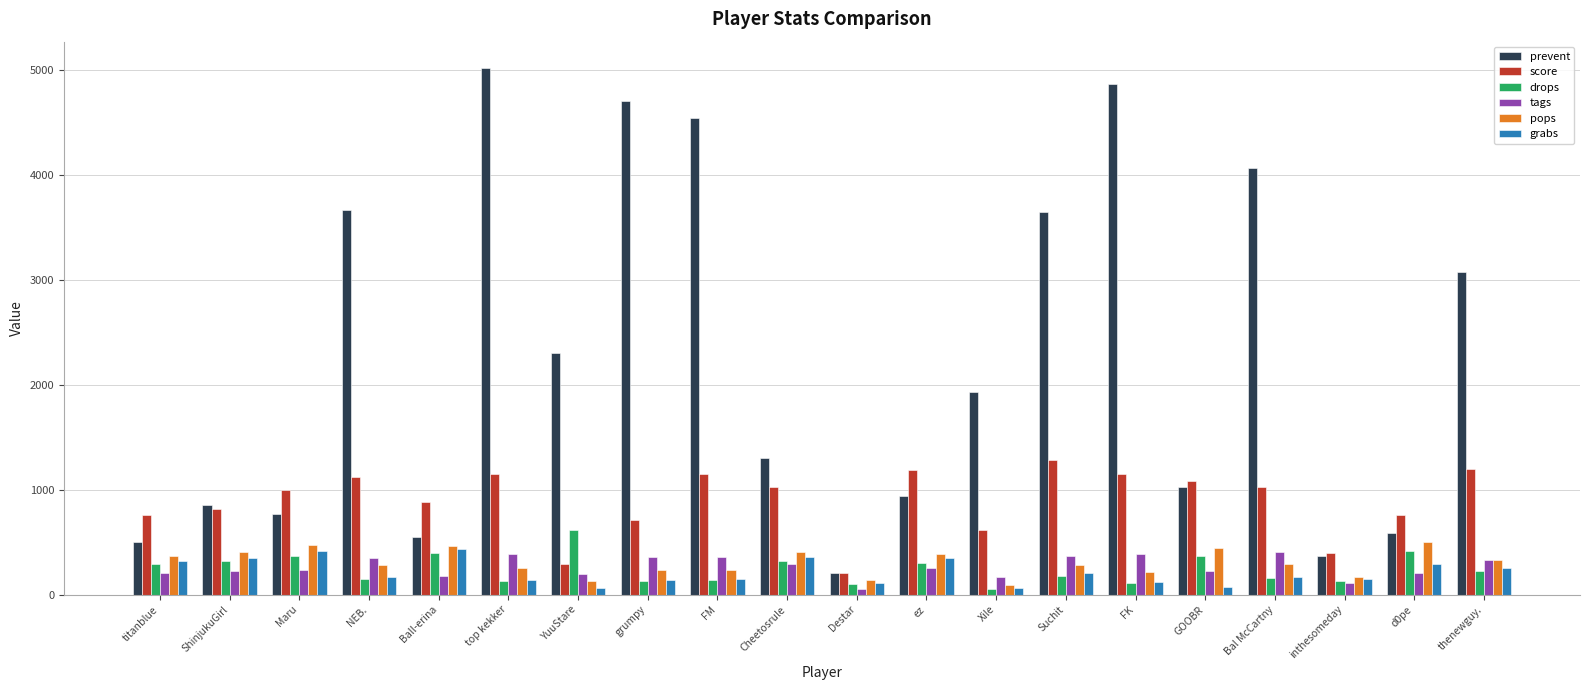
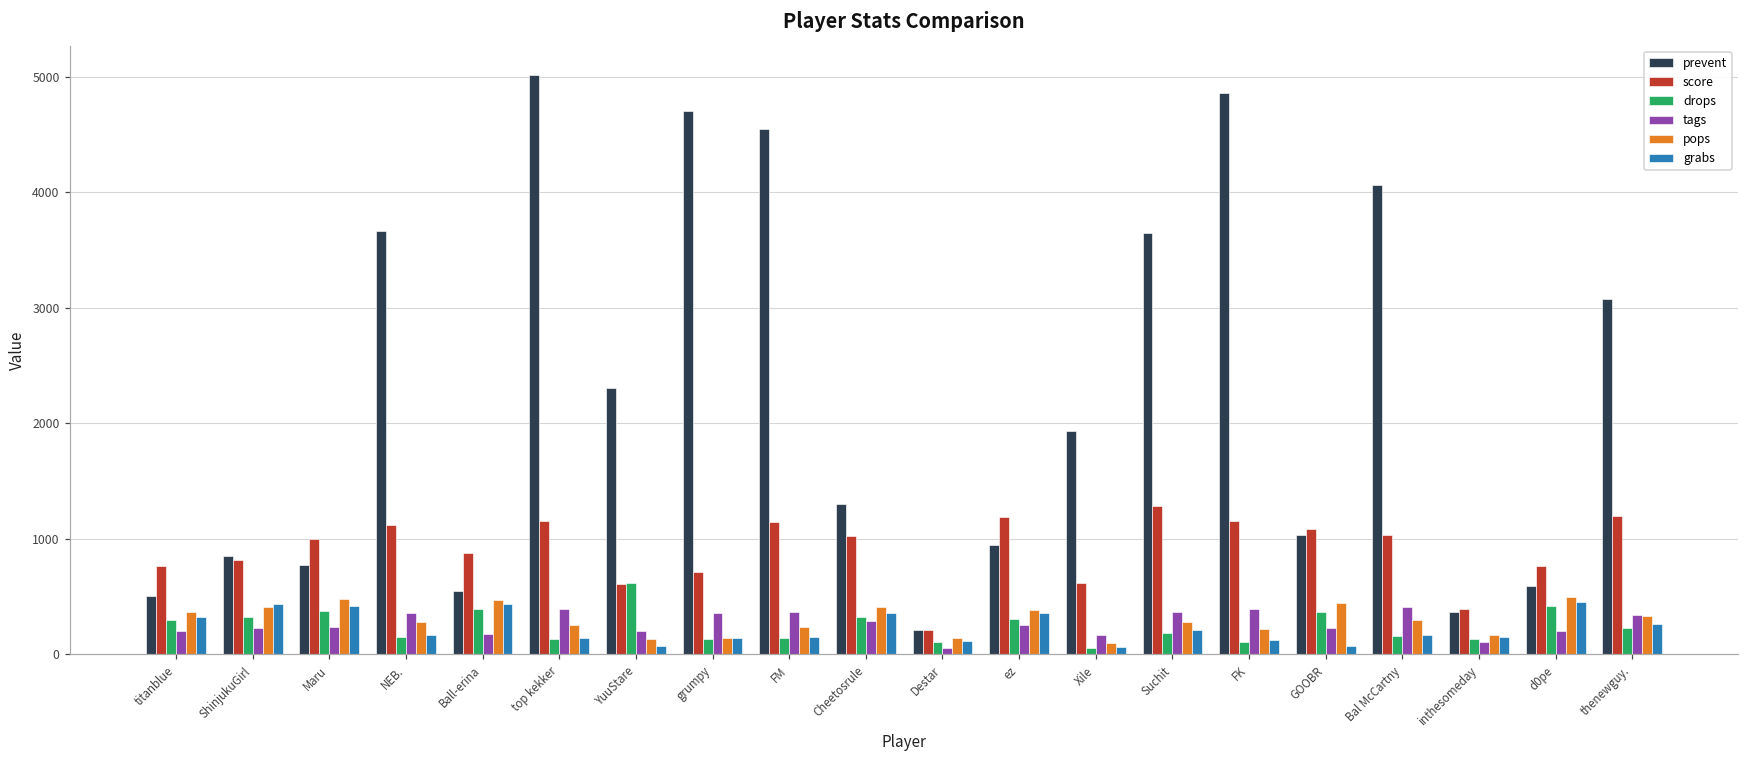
grabs, ShinjukuGirl: 350 -> 430
score, YuuStare: 290 -> 610
pops, grumpy: 240 -> 140
grabs, d0pe: 300 -> 450
